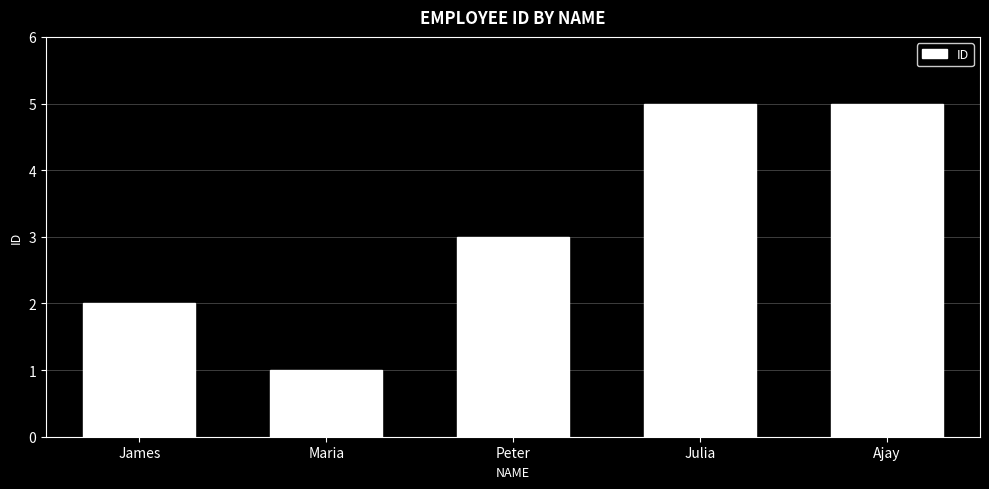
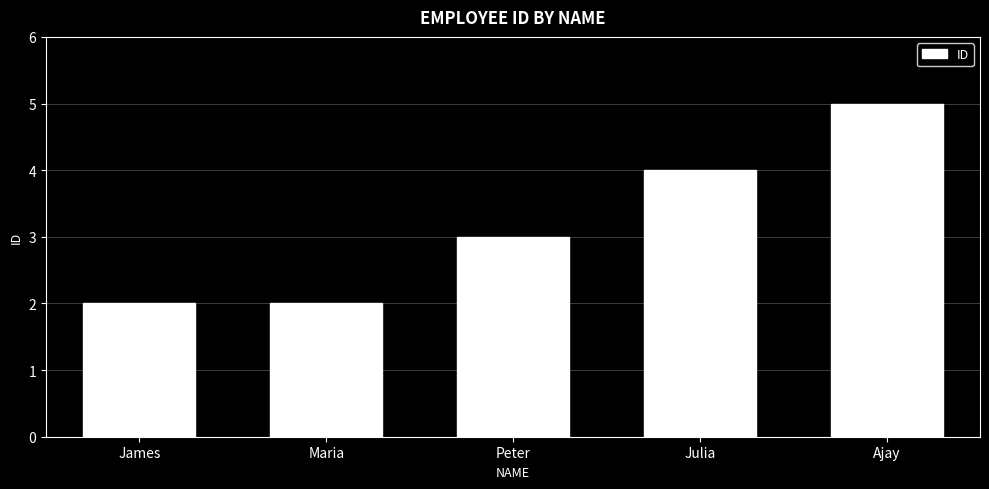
Maria: 1 -> 2
Julia: 5 -> 4
